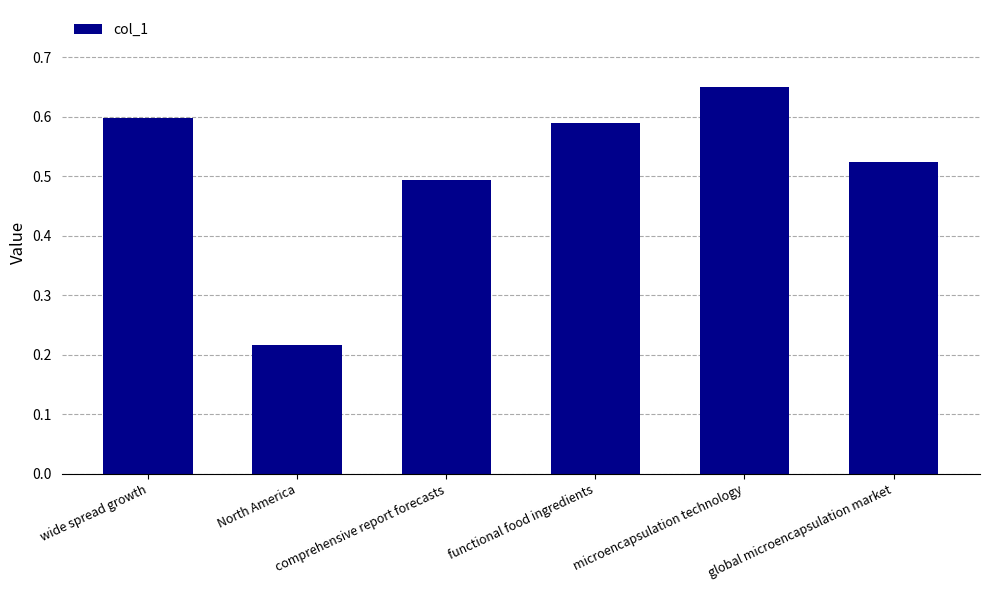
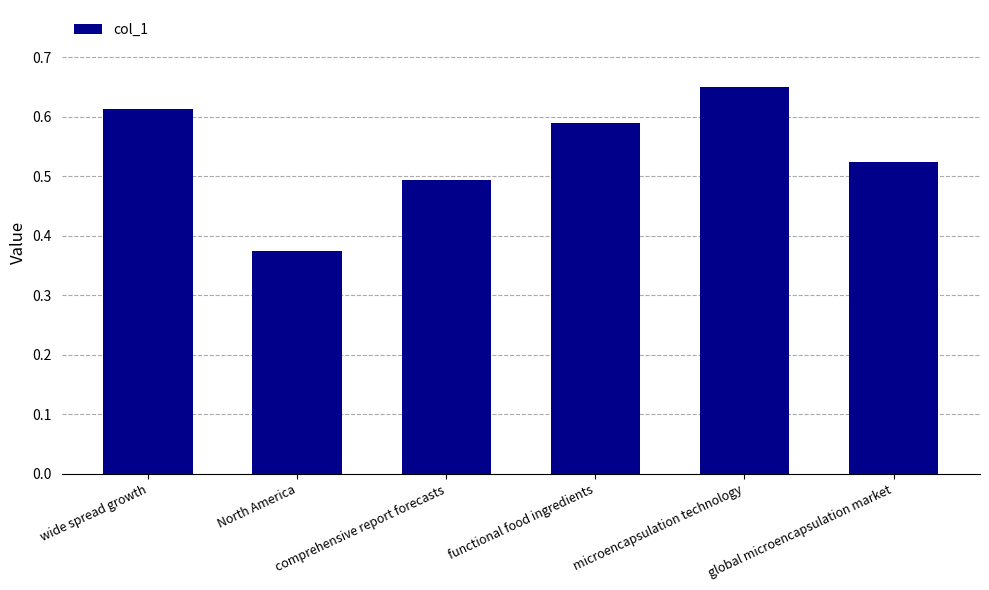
wide spread growth: 0.60 -> 0.61
North America: 0.22 -> 0.37
